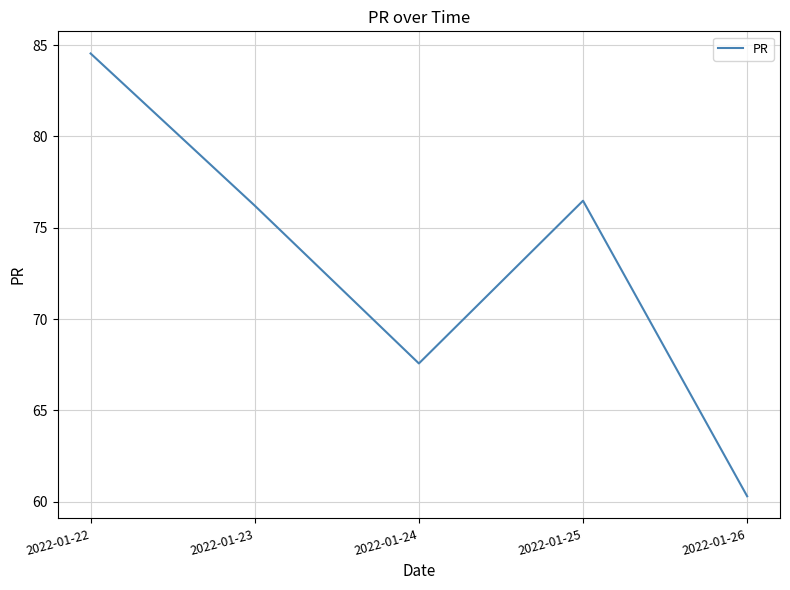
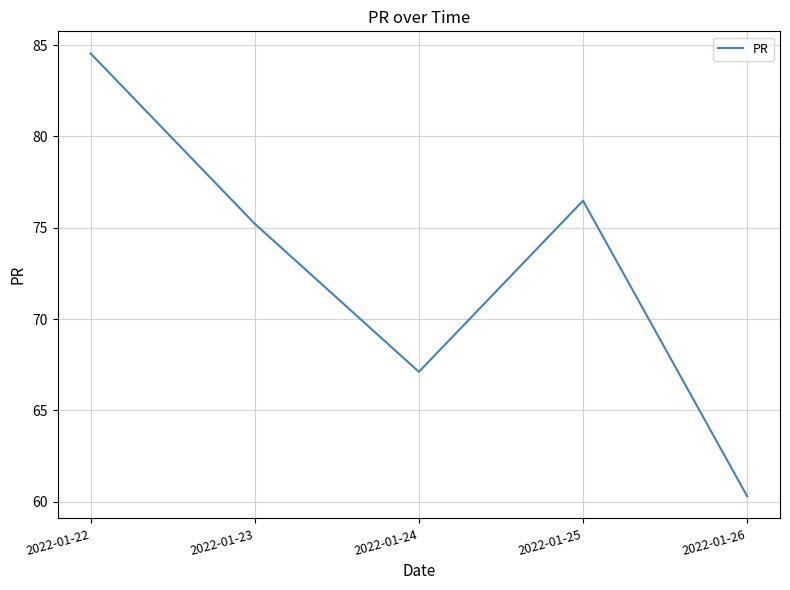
2022-01-23: 76.2 -> 75.2
2022-01-24: 67.6 -> 67.1
